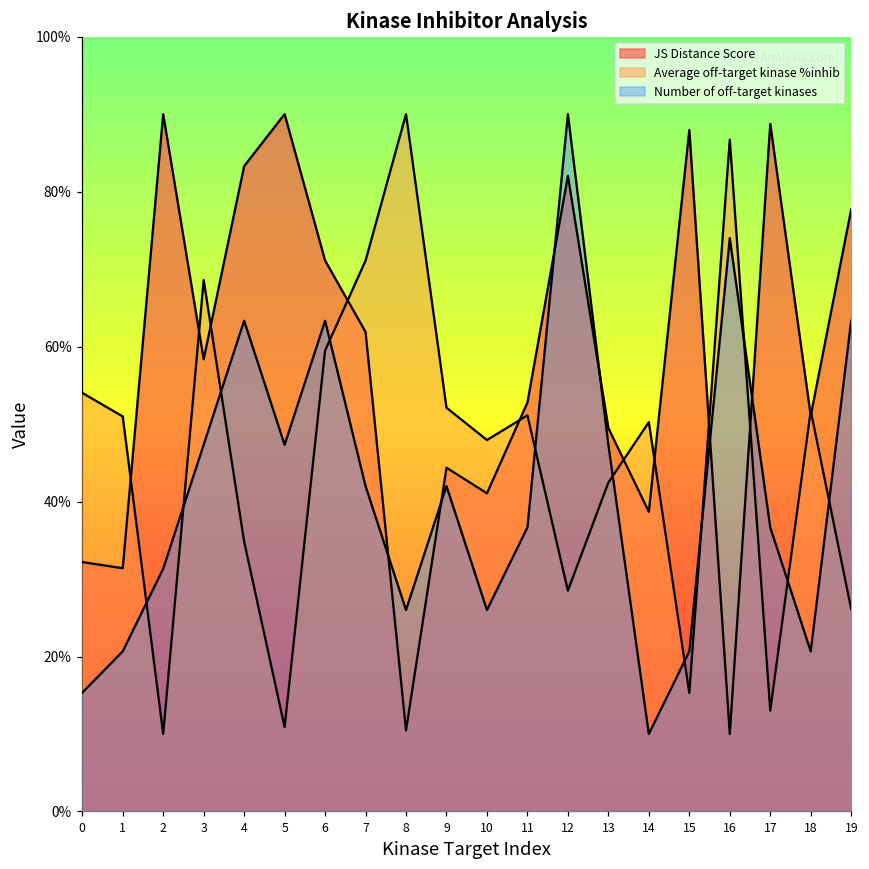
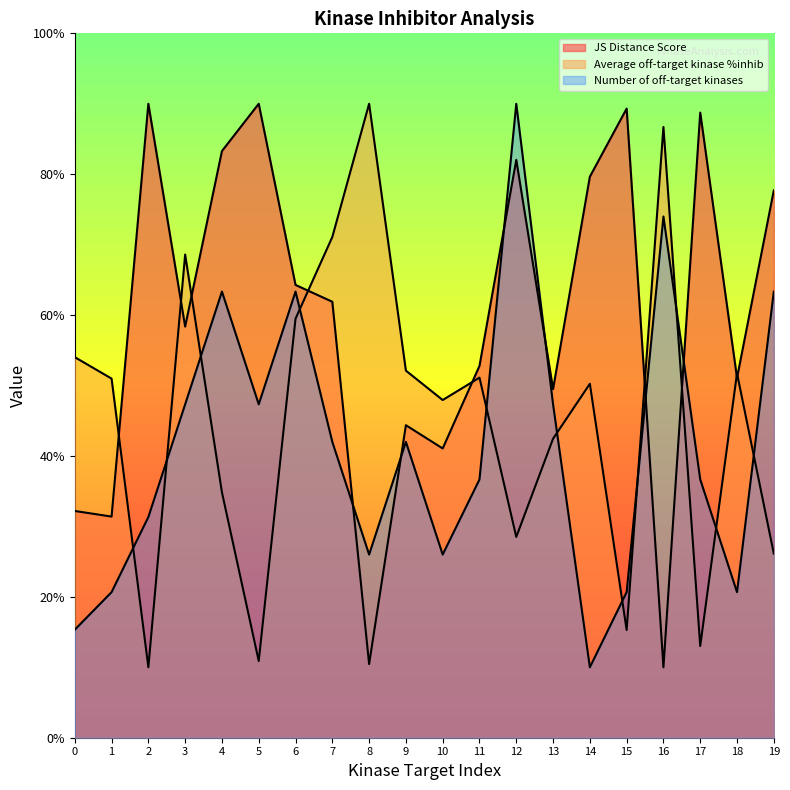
JS Distance Score, 6: 71% -> 64%
JS Distance Score, 14: 39% -> 80%
JS Distance Score, 15: 88% -> 89%
